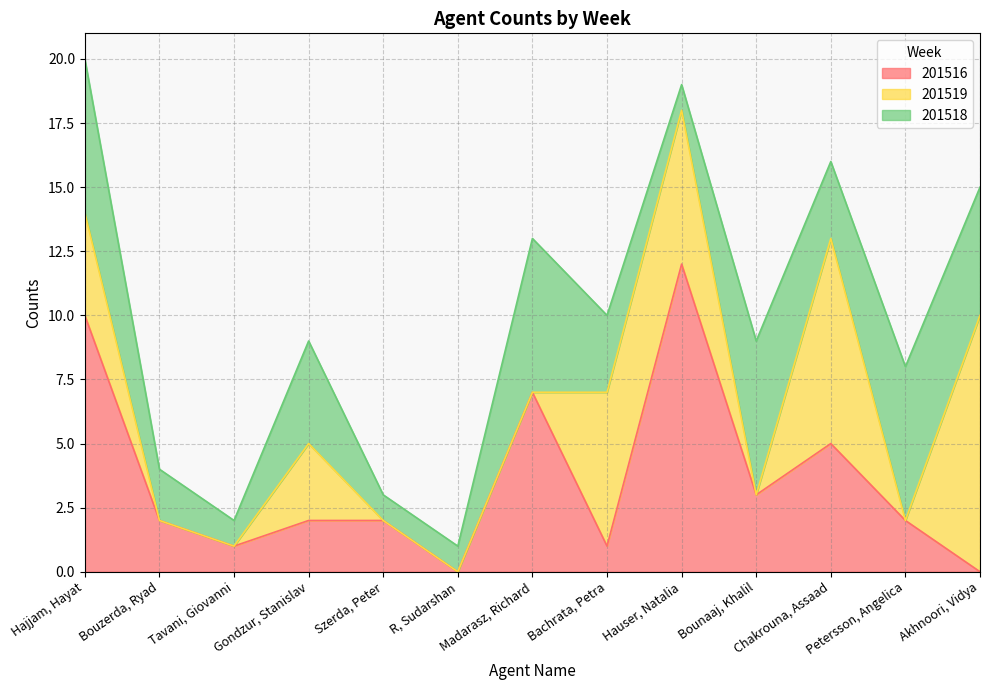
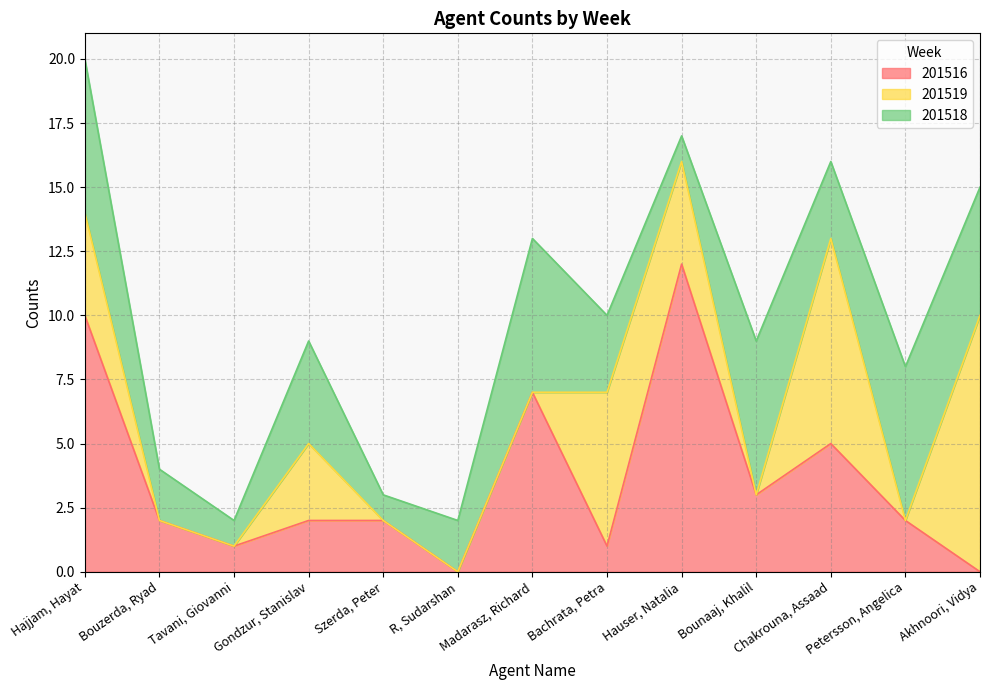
201518, R, Sudarshan: 1 -> 2
201519, Hauser, Natalia: 6 -> 4
